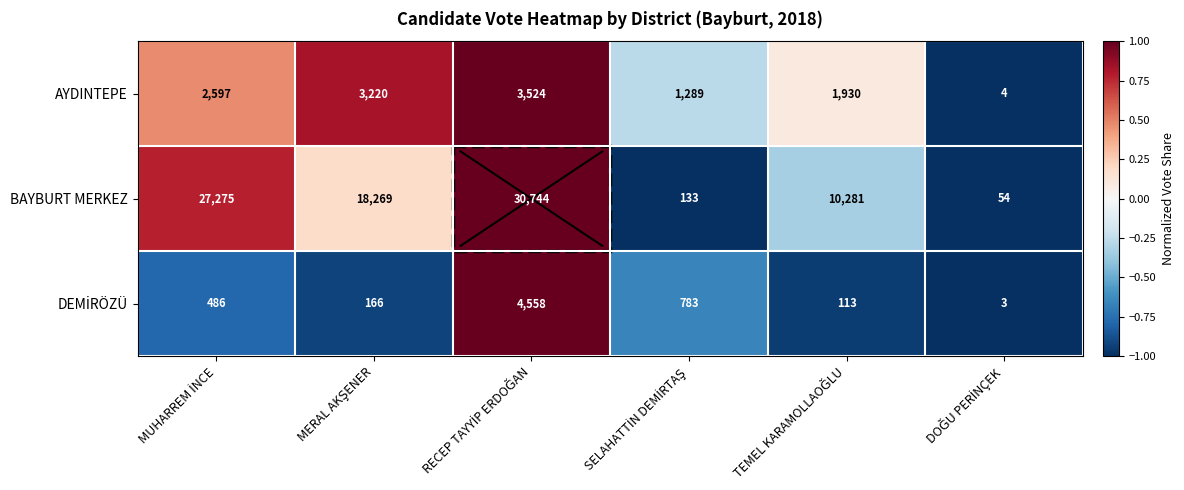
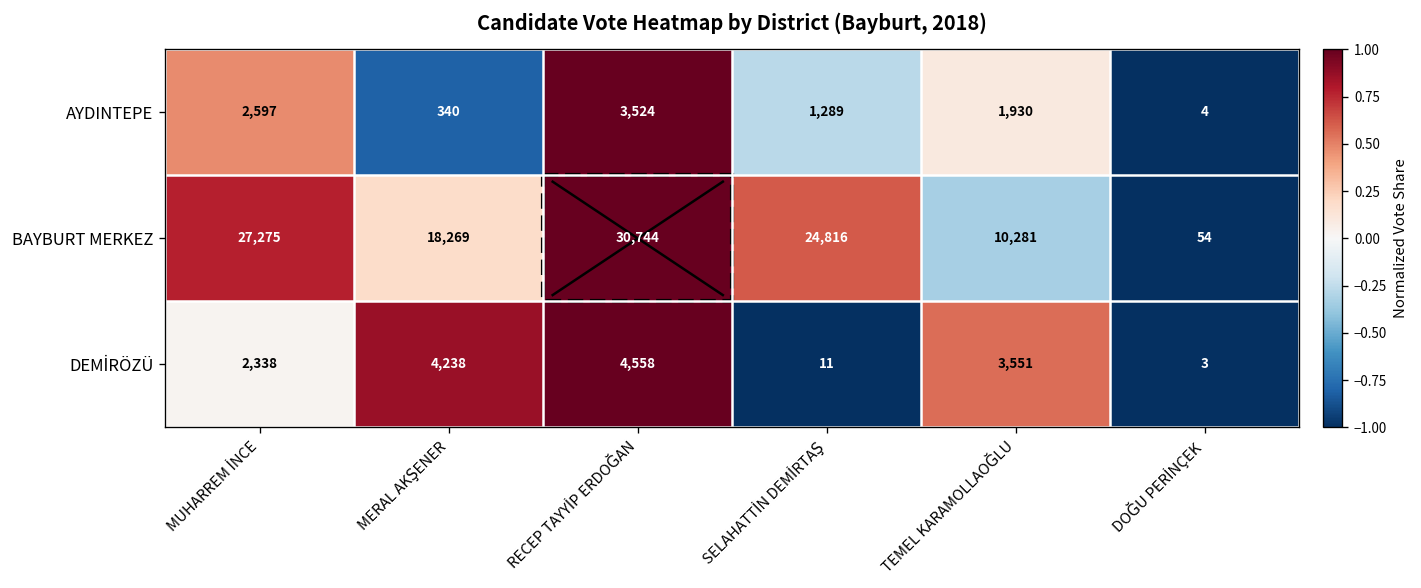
AYDINTEPE, MERAL AKŞENER: 3,220 -> 340
BAYBURT MERKEZ, SELAHATTİN DEMİRTAŞ: 133 -> 24,816
DEMİRÖZÜ, MUHARREM İNCE: 486 -> 2,338
DEMİRÖZÜ, MERAL AKŞENER: 166 -> 4,238
DEMİRÖZÜ, SELAHATTİN DEMİRTAŞ: 783 -> 11
DEMİRÖZÜ, TEMEL KARAMOLLAOĞLU: 113 -> 3,551
